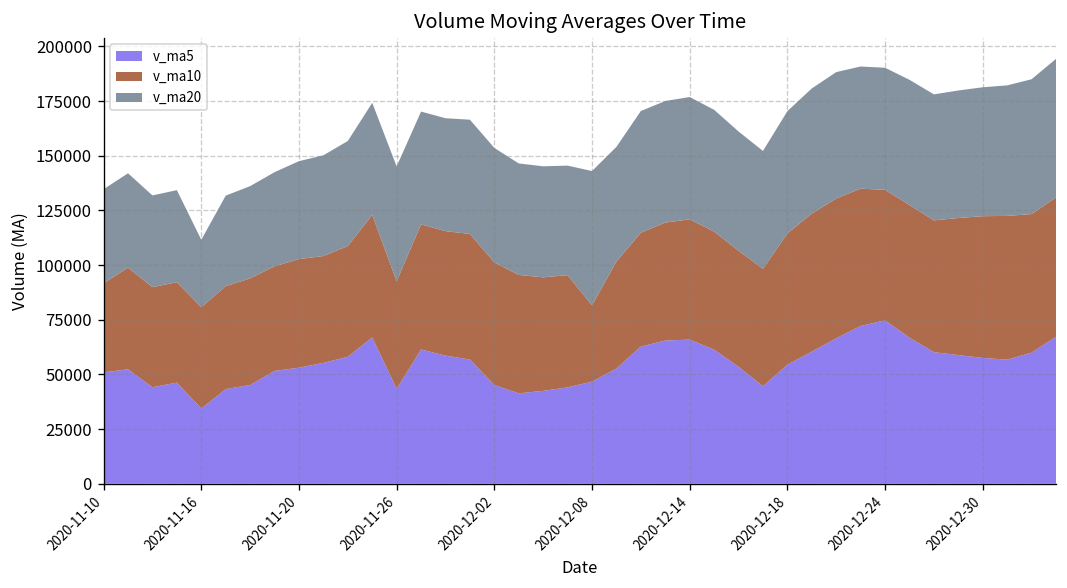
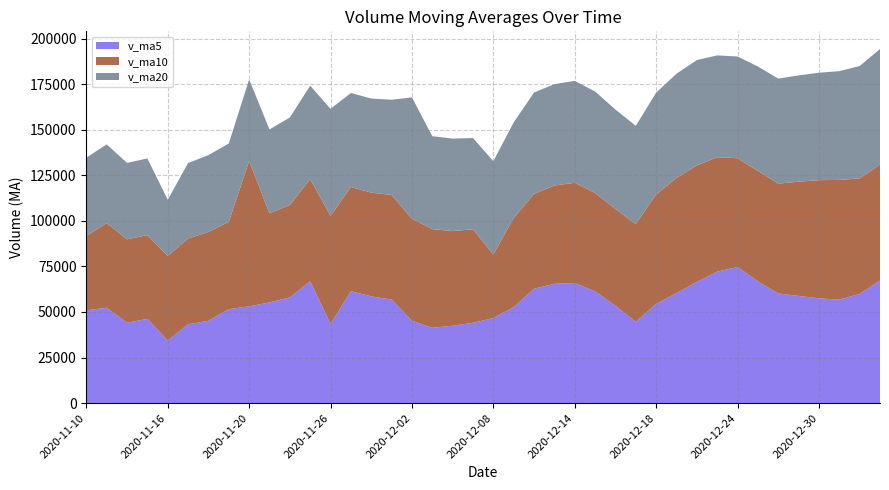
v_ma10, 2020-11-20: 50000 -> 80000
v_ma10, 2020-11-26: 49000 -> 59000
v_ma20, 2020-11-26: 53000 -> 59000
v_ma20, 2020-12-02: 52000 -> 67000
v_ma20, 2020-12-08: 61000 -> 51000
